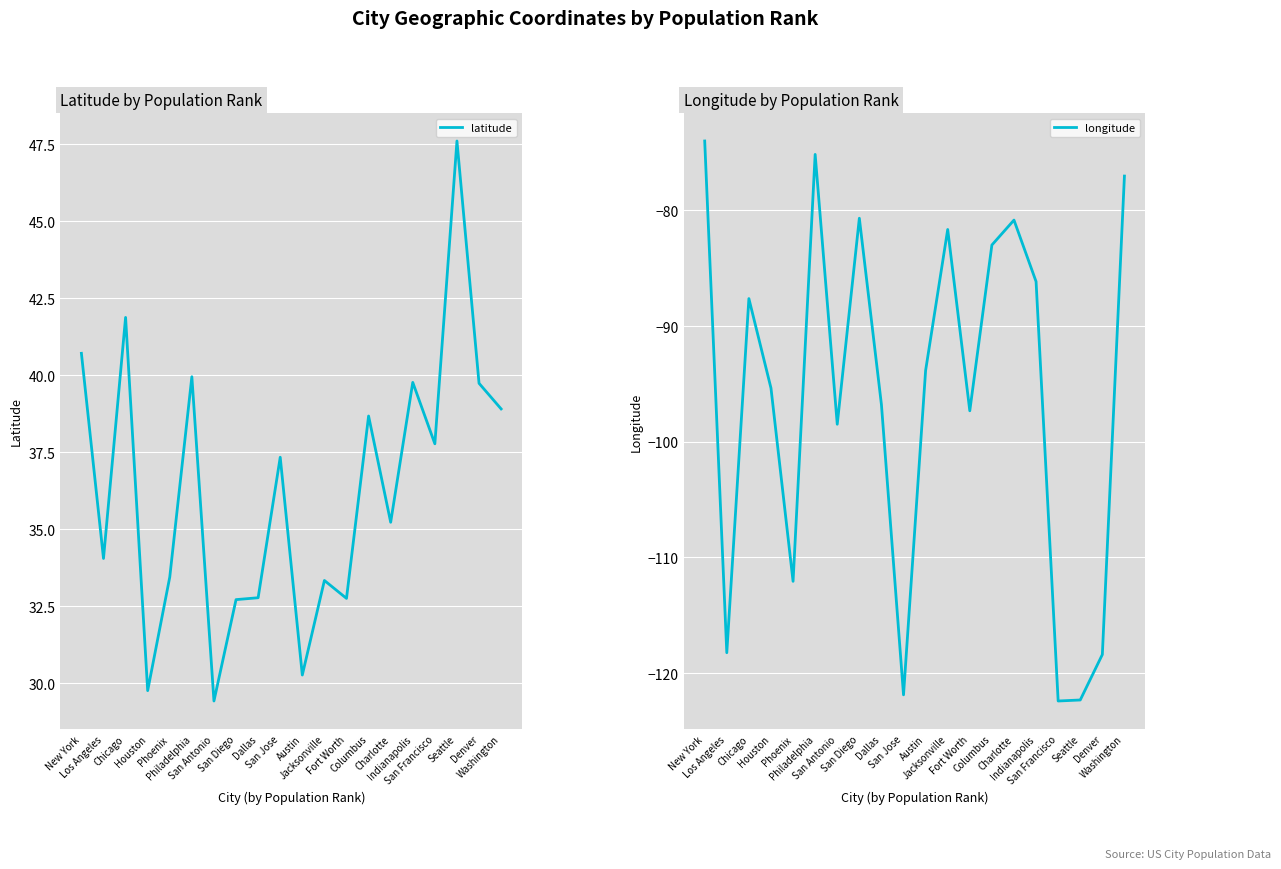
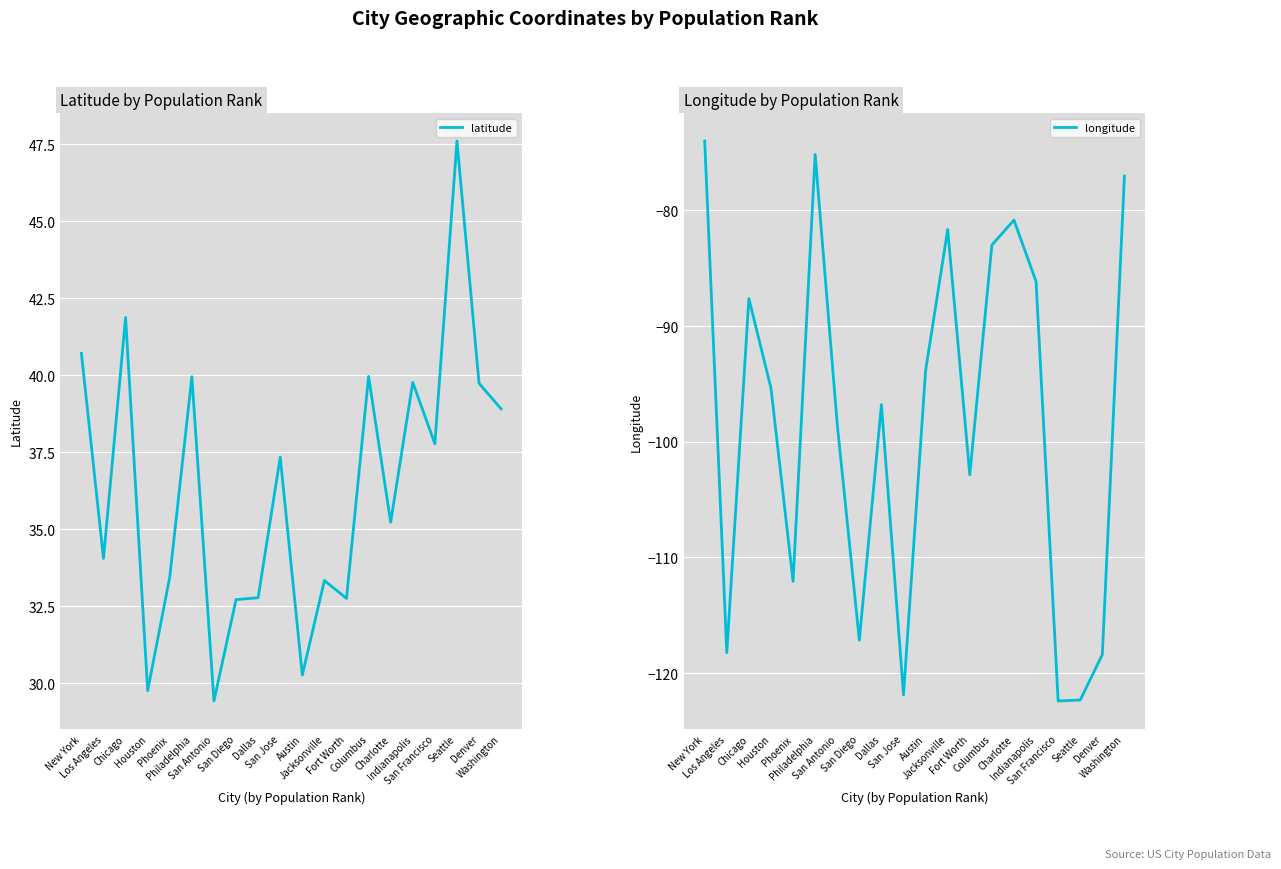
Latitude by Population Rank, Columbus: 38.7 -> 40.0
Longitude by Population Rank, San Diego: -80.7 -> -117.2
Longitude by Population Rank, Fort Worth: -97.3 -> -102.9
